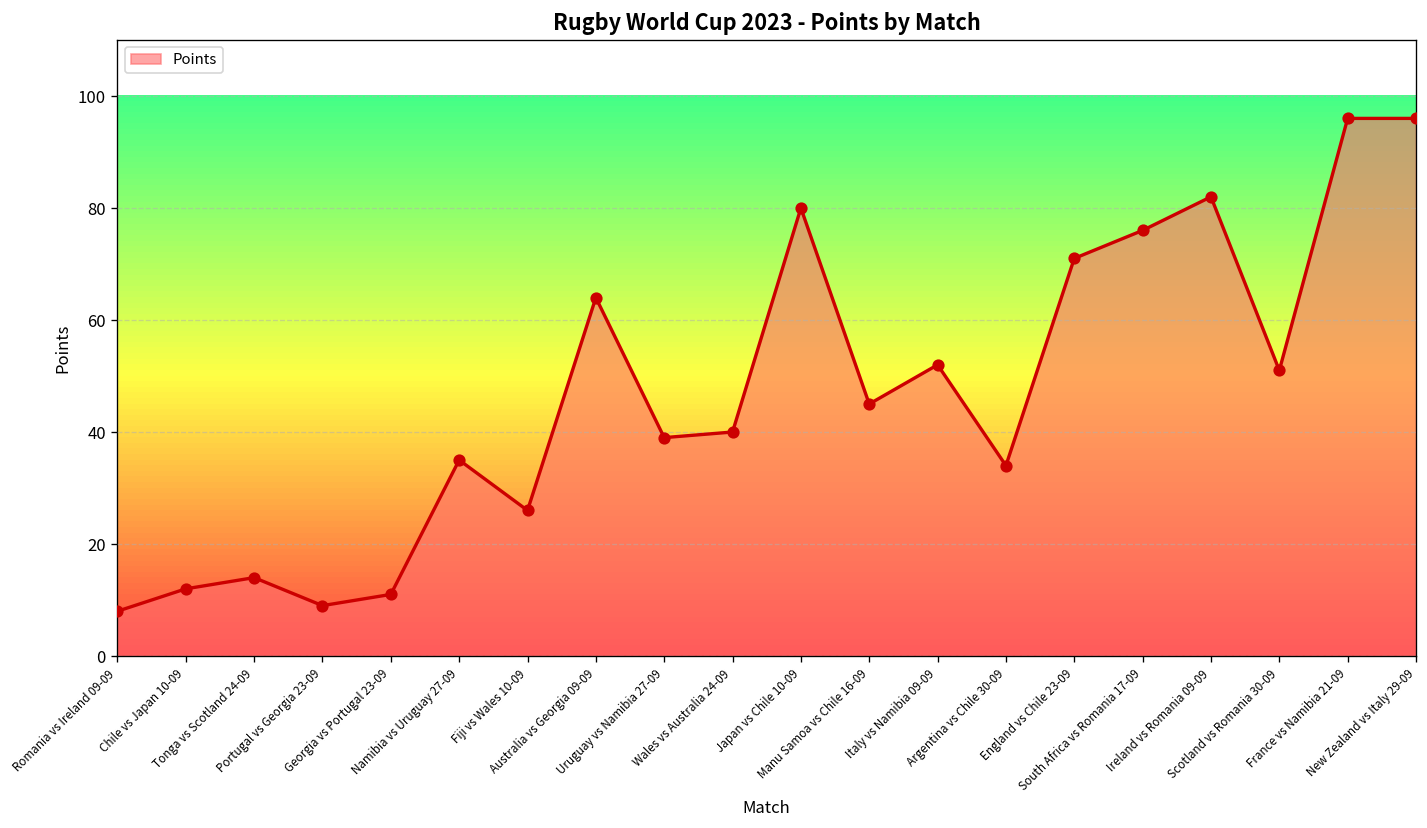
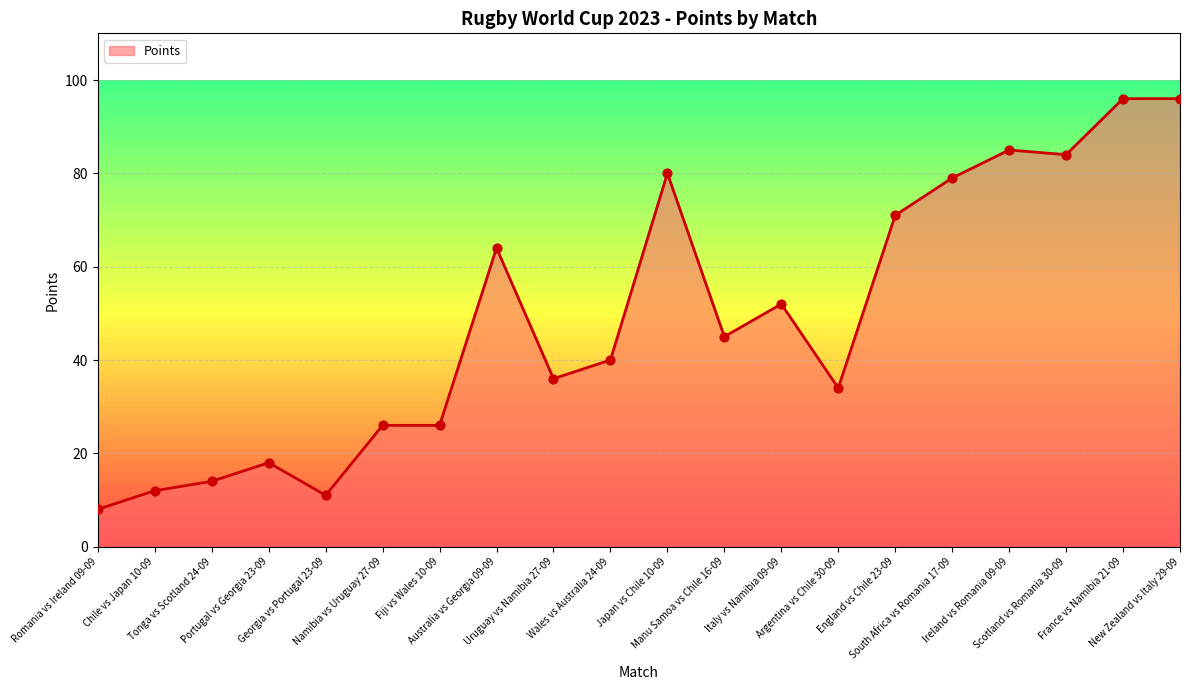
Portugal vs Georgia 23-09: 9 -> 18
Namibia vs Uruguay 27-09: 35 -> 26
Uruguay vs Namibia 27-09: 39 -> 36
South Africa vs Romania 17-09: 76 -> 79
Ireland vs Romania 09-09: 82 -> 85
Scotland vs Romania 30-09: 51 -> 84
